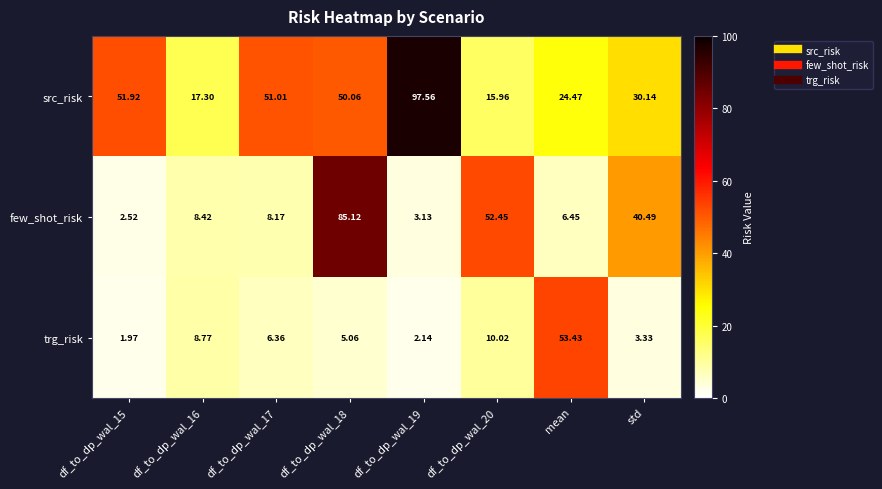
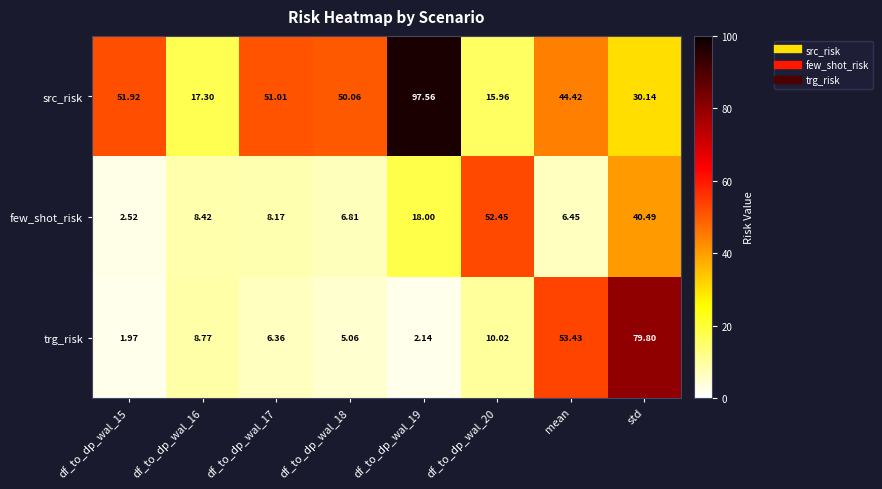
src_risk, mean: 24.47 -> 44.42
few_shot_risk, df_to_dp_wal_18: 85.12 -> 6.81
few_shot_risk, df_to_dp_wal_19: 3.13 -> 18.00
trg_risk, std: 3.33 -> 79.80
